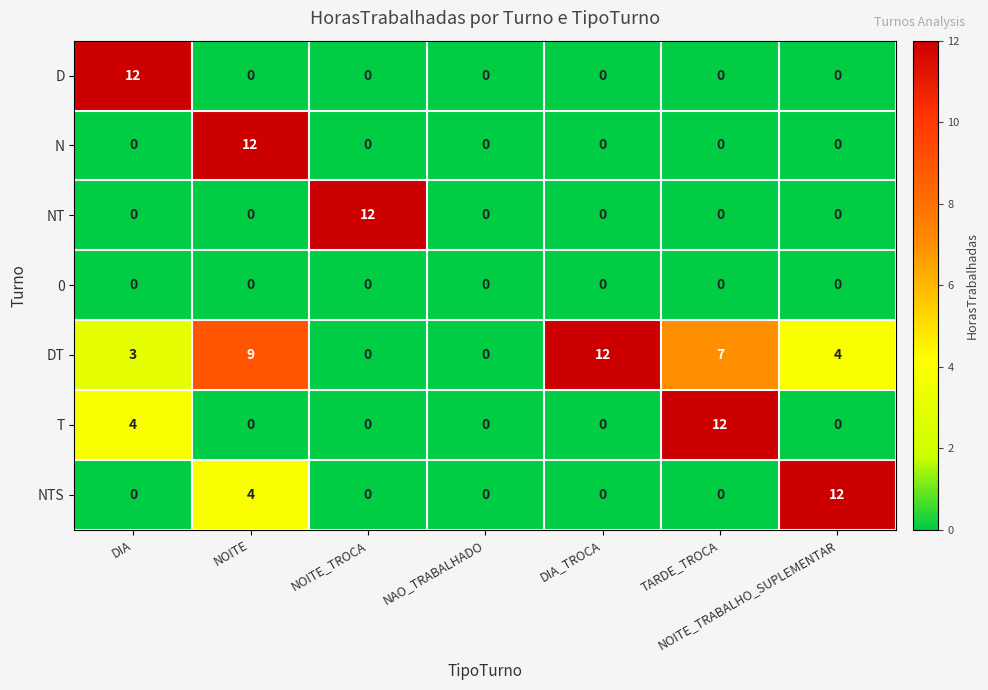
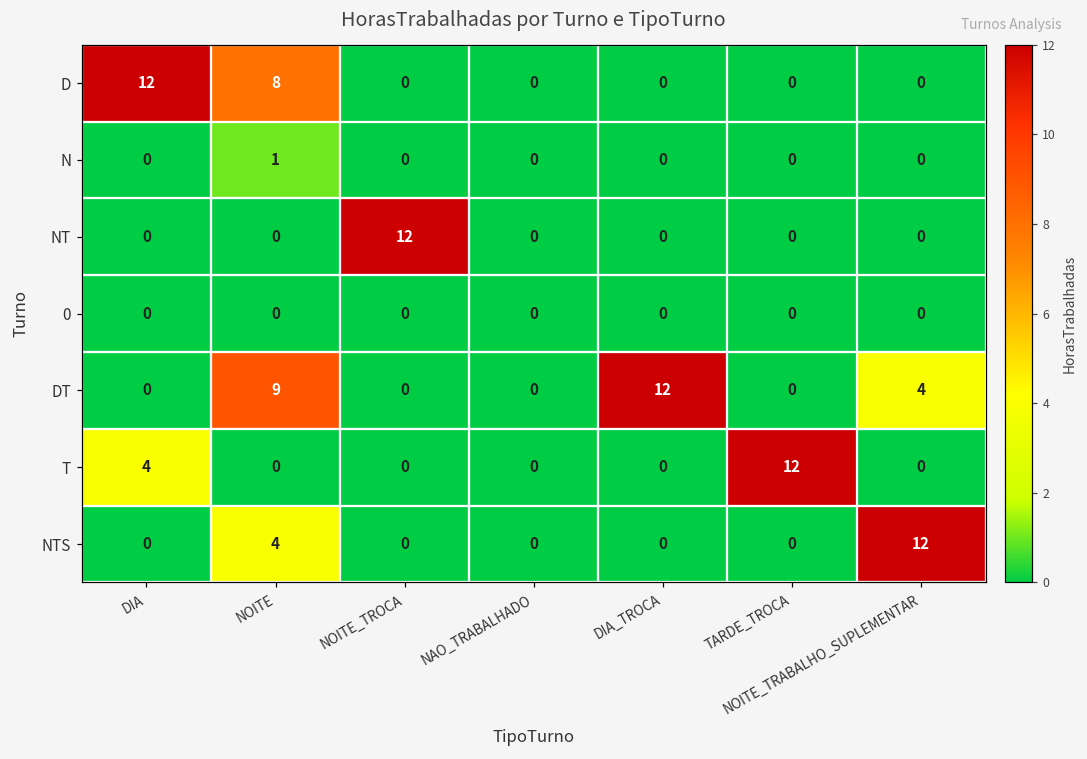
D, NOITE: 0 -> 8
N, NOITE: 12 -> 1
DT, DIA: 3 -> 0
DT, TARDE_TROCA: 7 -> 0
